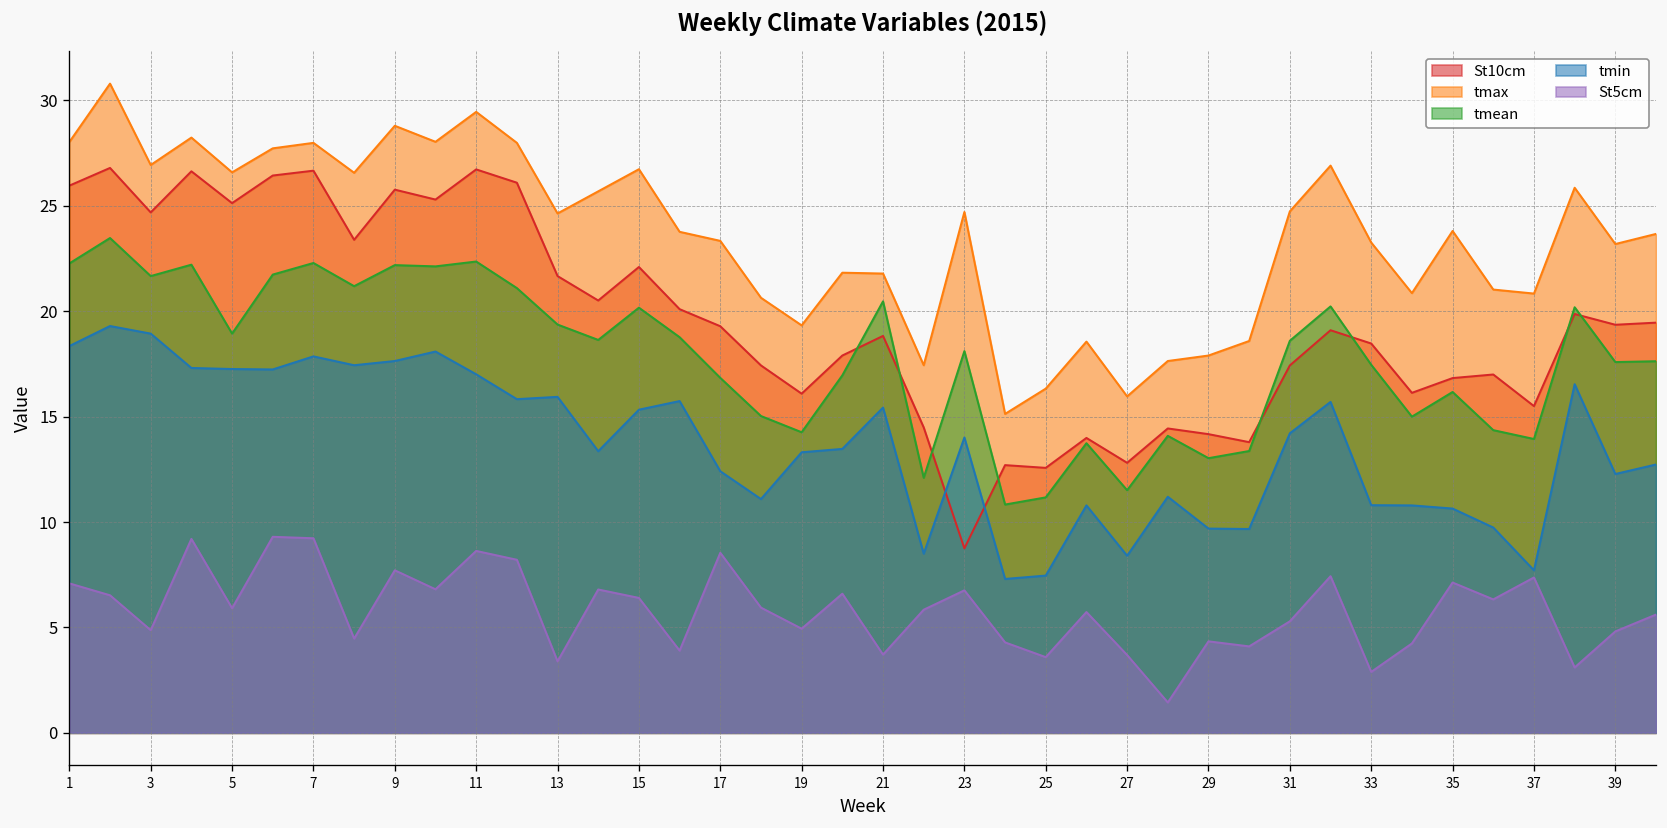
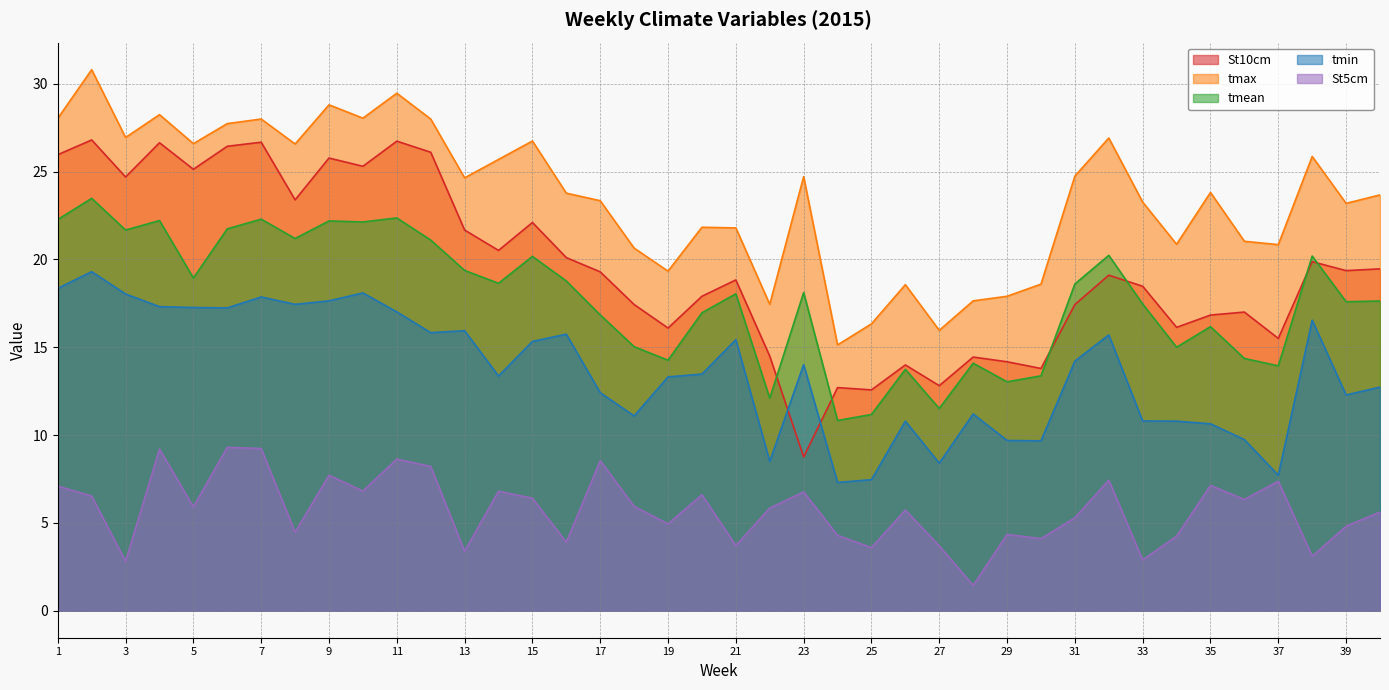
tmin, 3: 18.9 -> 18.0
St5cm, 3: 4.9 -> 2.8
tmean, 21: 20.5 -> 18.0
